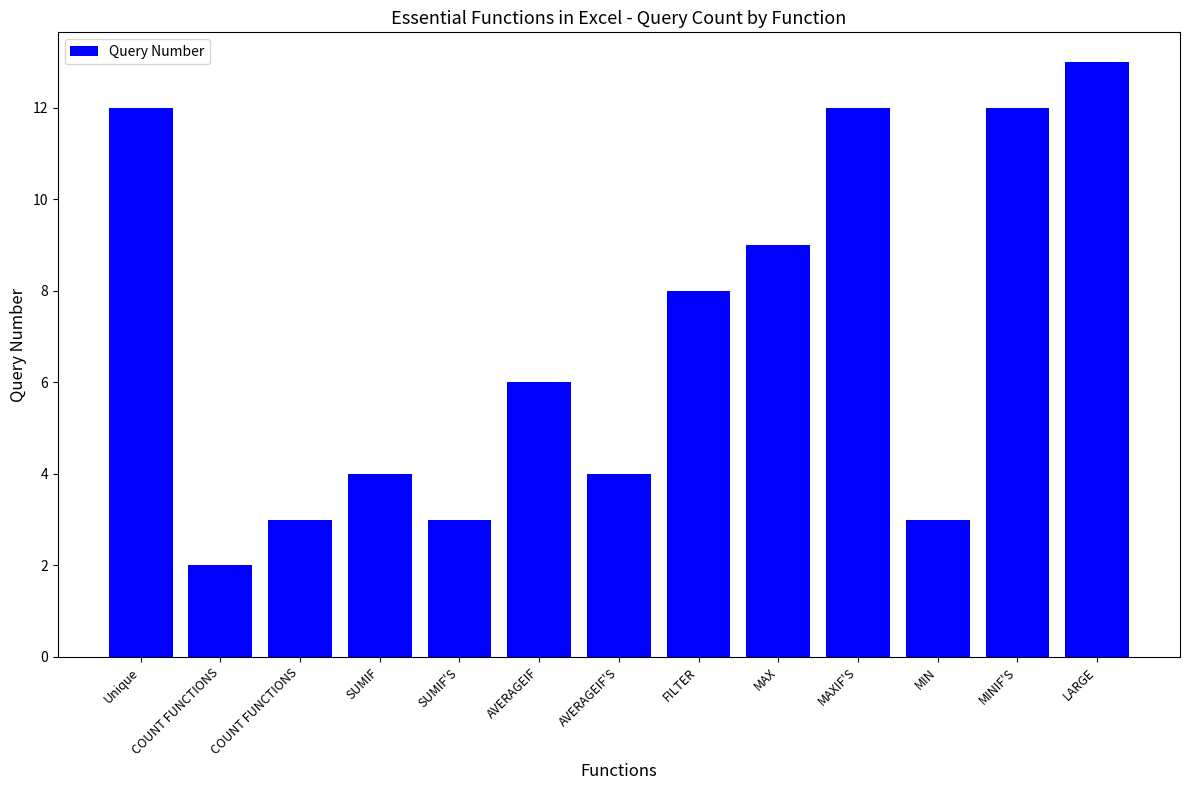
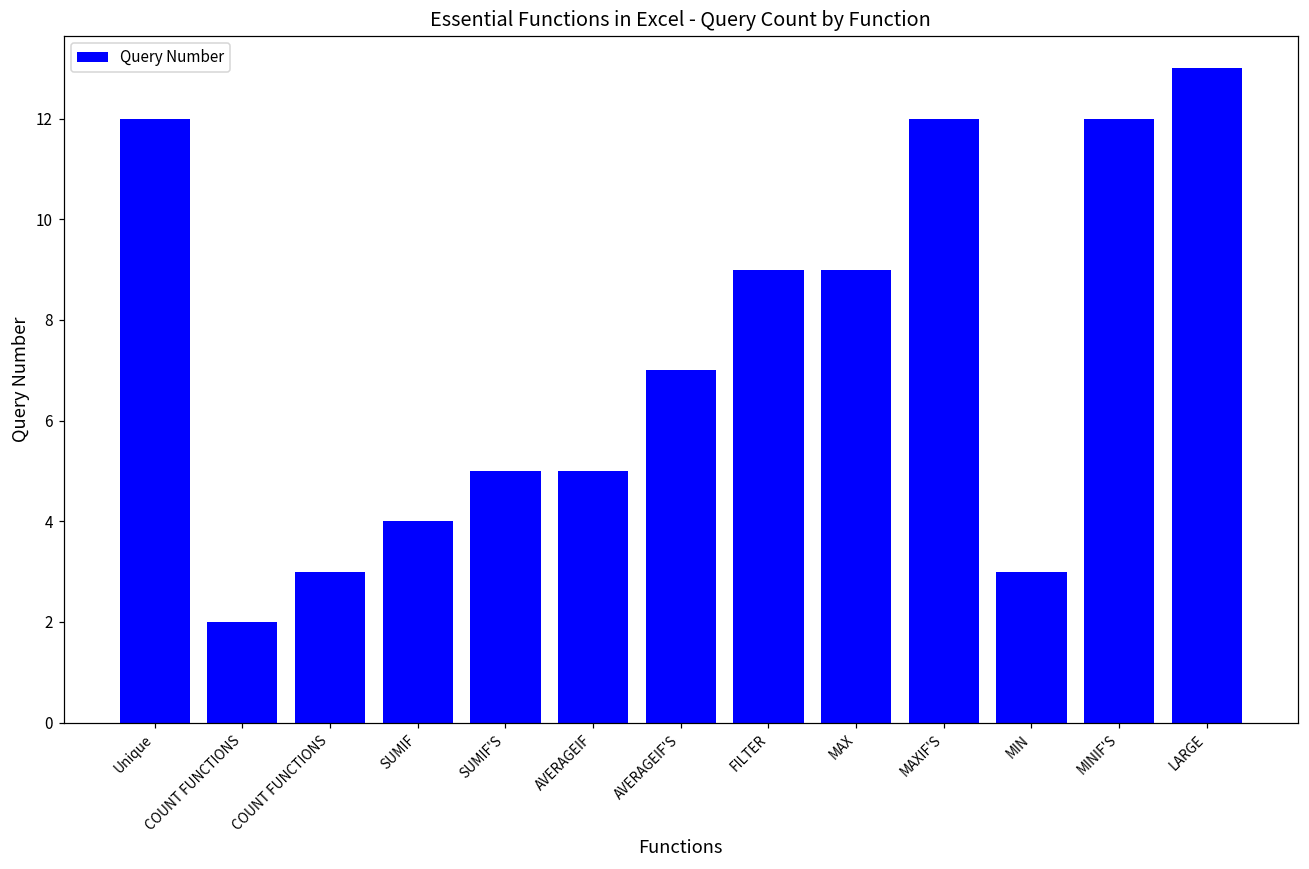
SUMIF'S: 3 -> 5
AVERAGEIF: 6 -> 5
AVERAGEIF'S: 4 -> 7
FILTER: 8 -> 9
